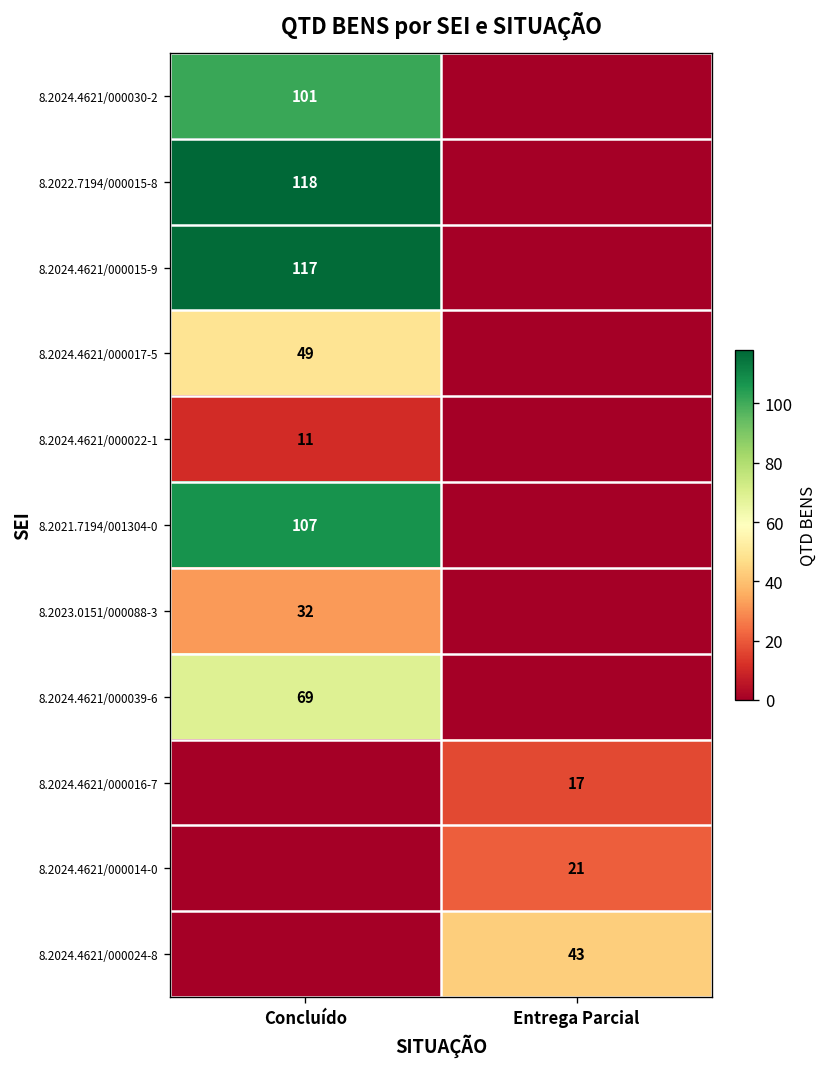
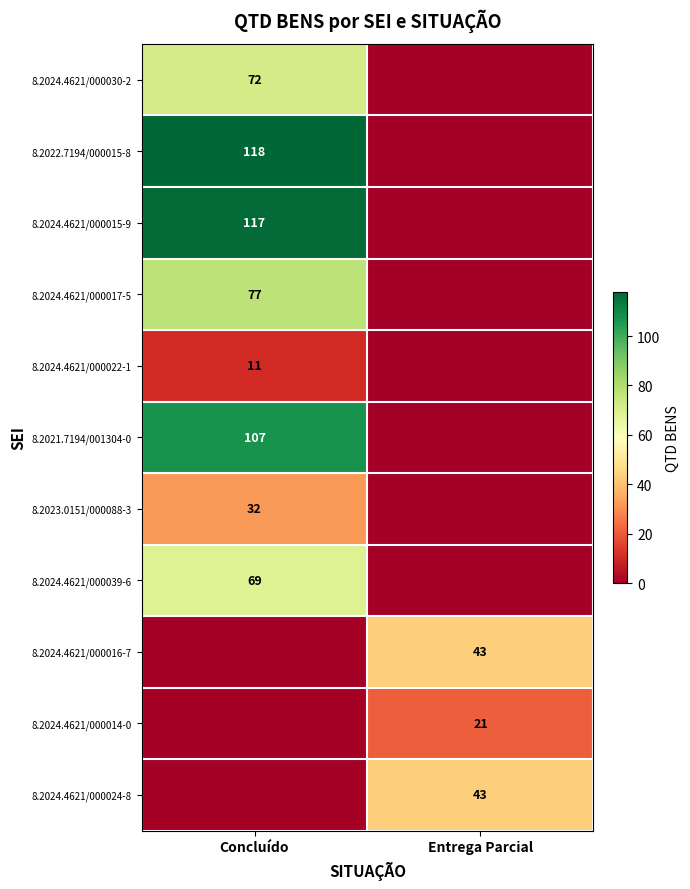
8.2024.4621/000030-2, Concluído: 101 -> 72
8.2024.4621/000017-5, Concluído: 49 -> 77
8.2024.4621/000016-7, Entrega Parcial: 17 -> 43
